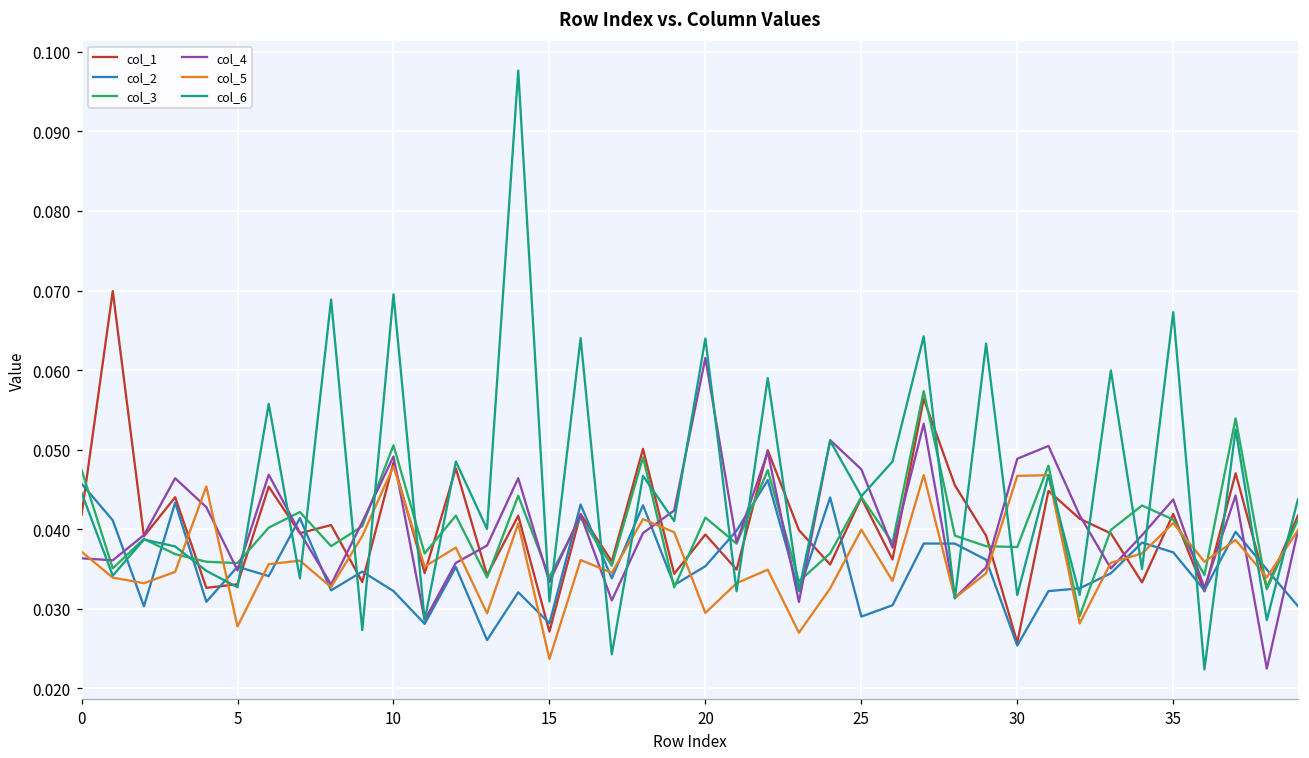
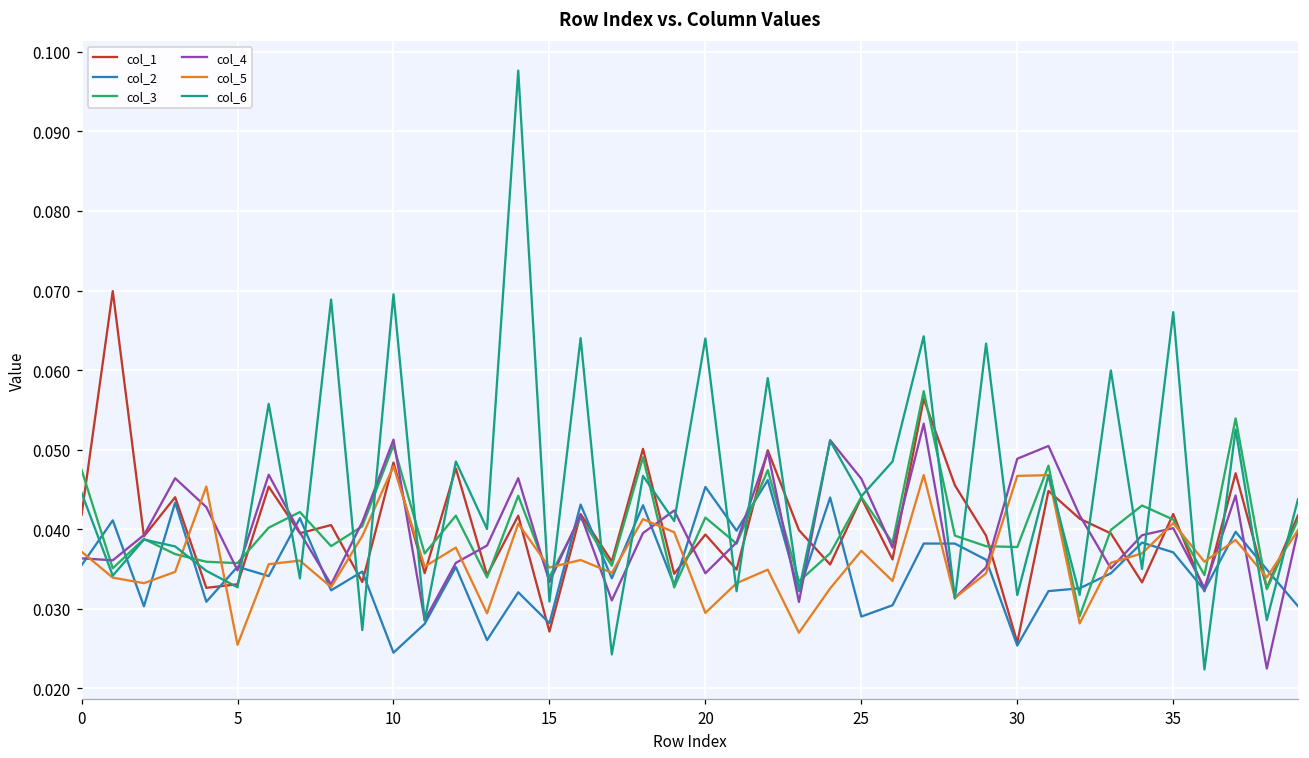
col_2, 0: 0.046 -> 0.035
col_5, 5: 0.028 -> 0.025
col_2, 10: 0.032 -> 0.024
col_4, 10: 0.049 -> 0.051
col_5, 15: 0.024 -> 0.035
col_2, 20: 0.035 -> 0.045
col_4, 20: 0.062 -> 0.034
col_4, 25: 0.048 -> 0.046
col_5, 25: 0.040 -> 0.037
col_4, 35: 0.044 -> 0.040
